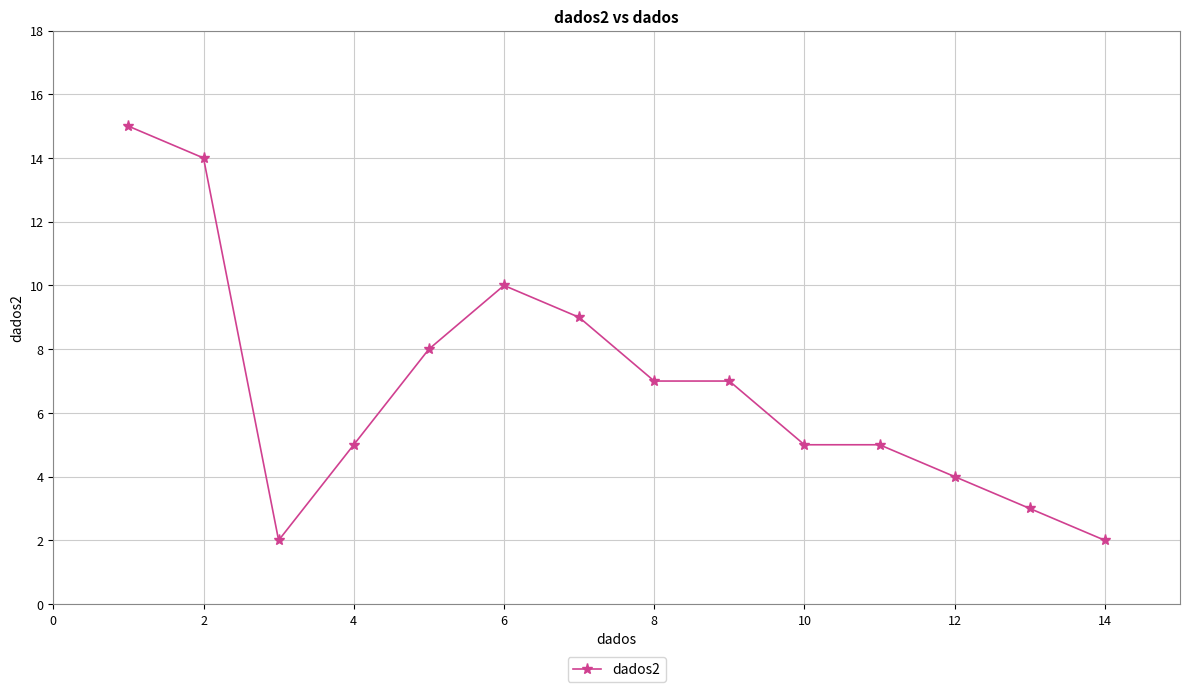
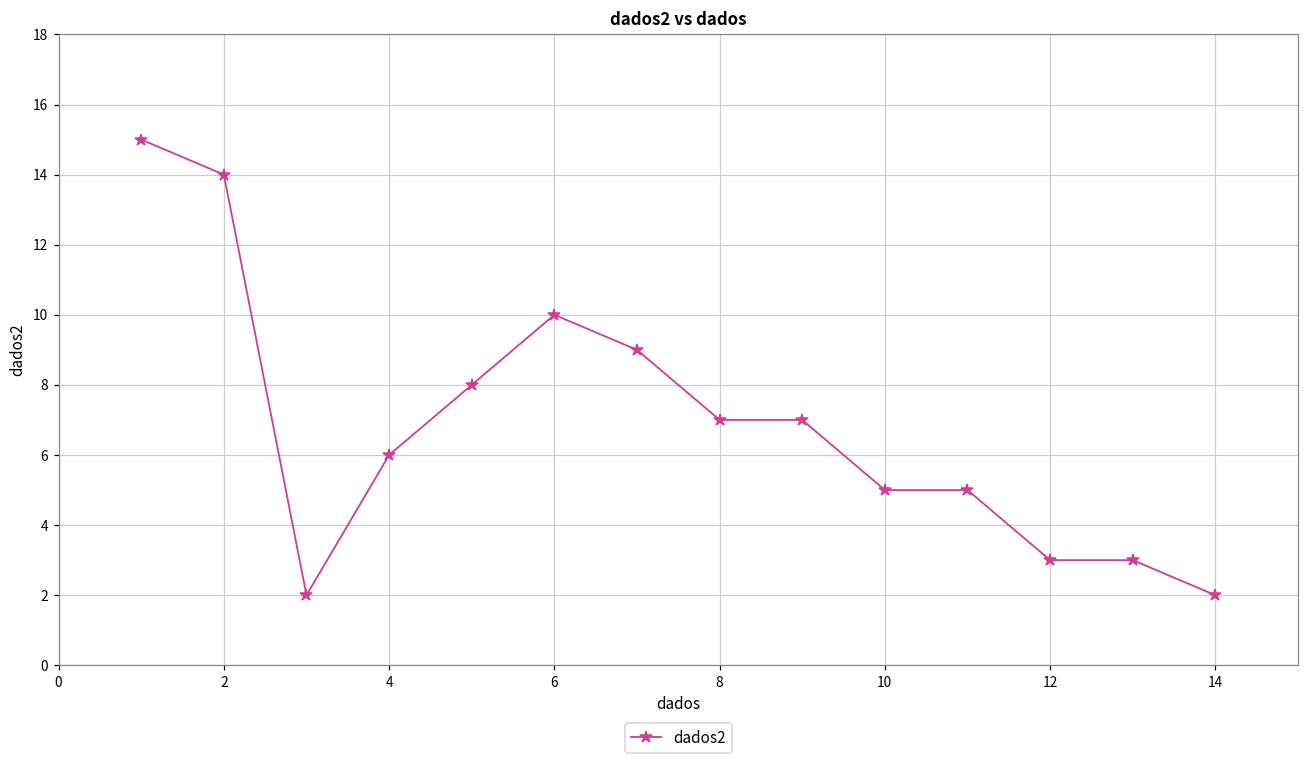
4: 5 -> 6
12: 4 -> 3
